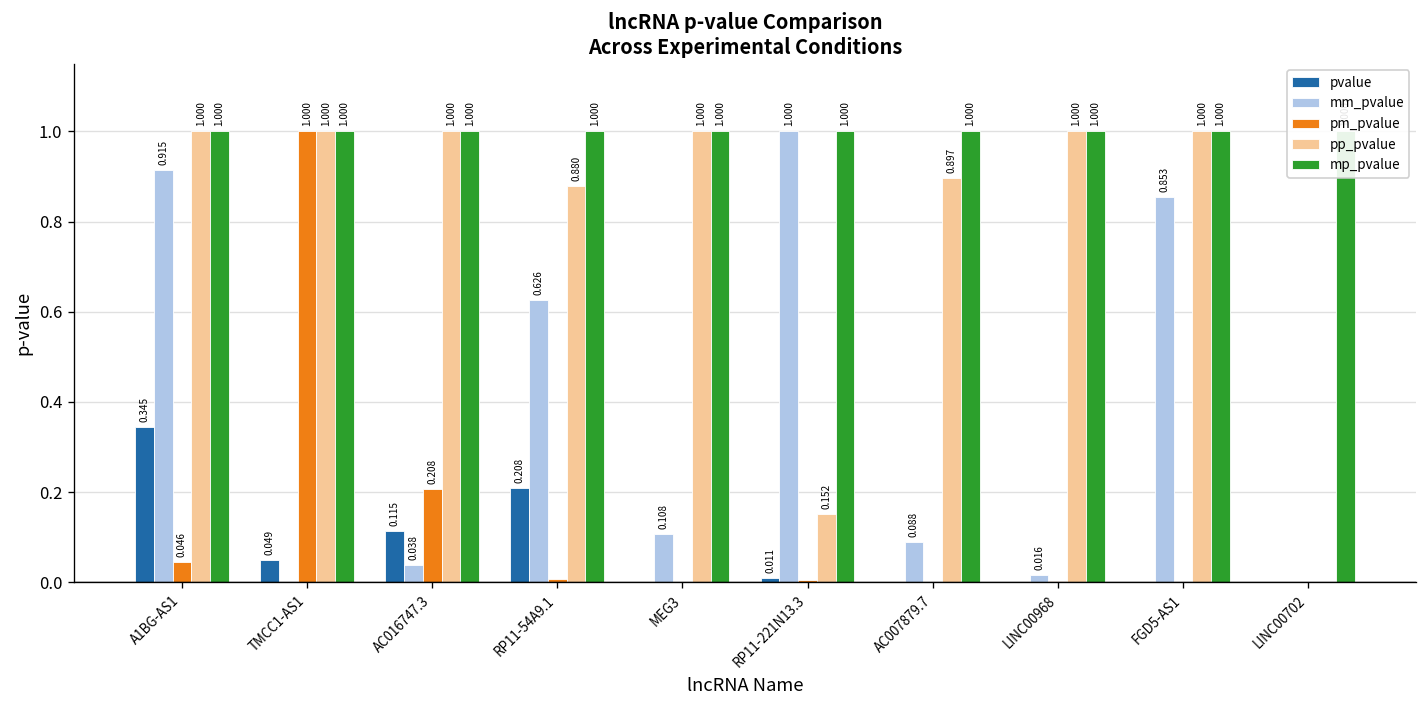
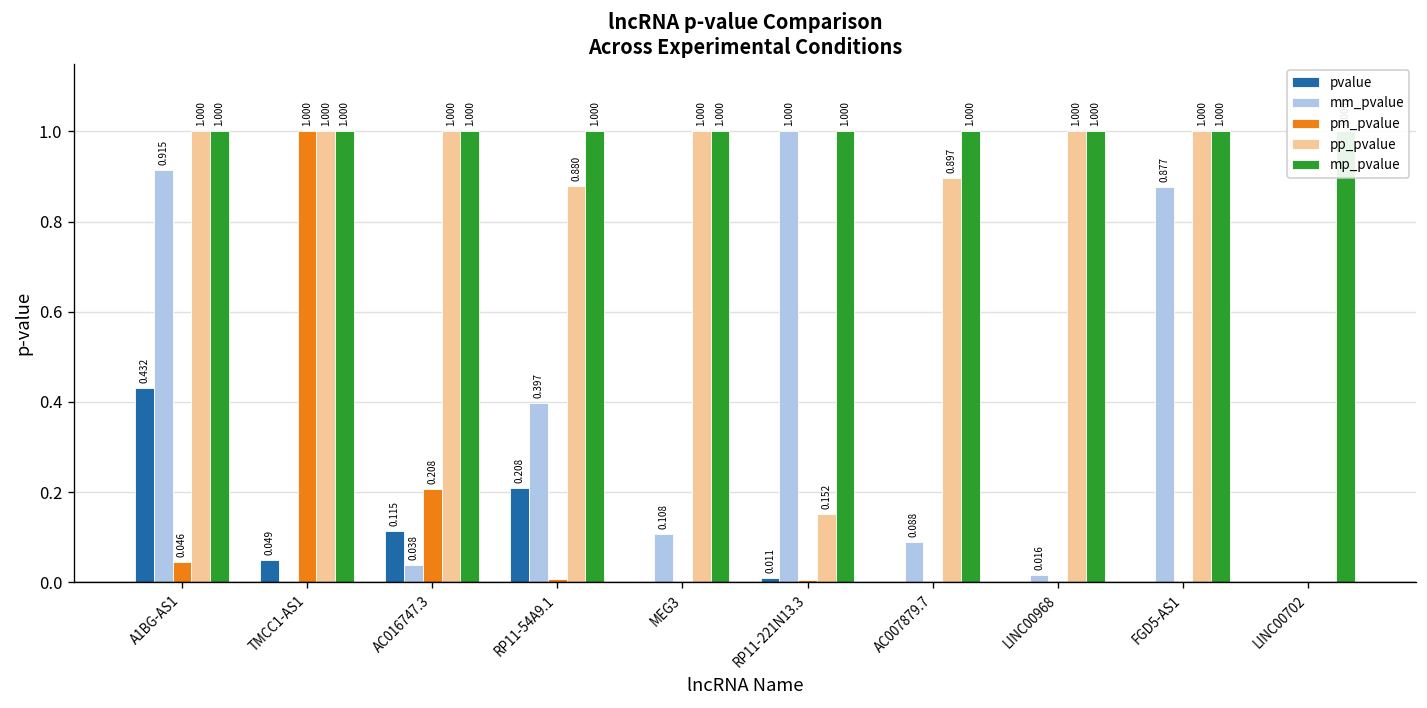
pvalue, A1BG-AS1: 0.345 -> 0.432
mm_pvalue, RP11-54A9.1: 0.626 -> 0.397
mm_pvalue, FGD5-AS1: 0.853 -> 0.877
